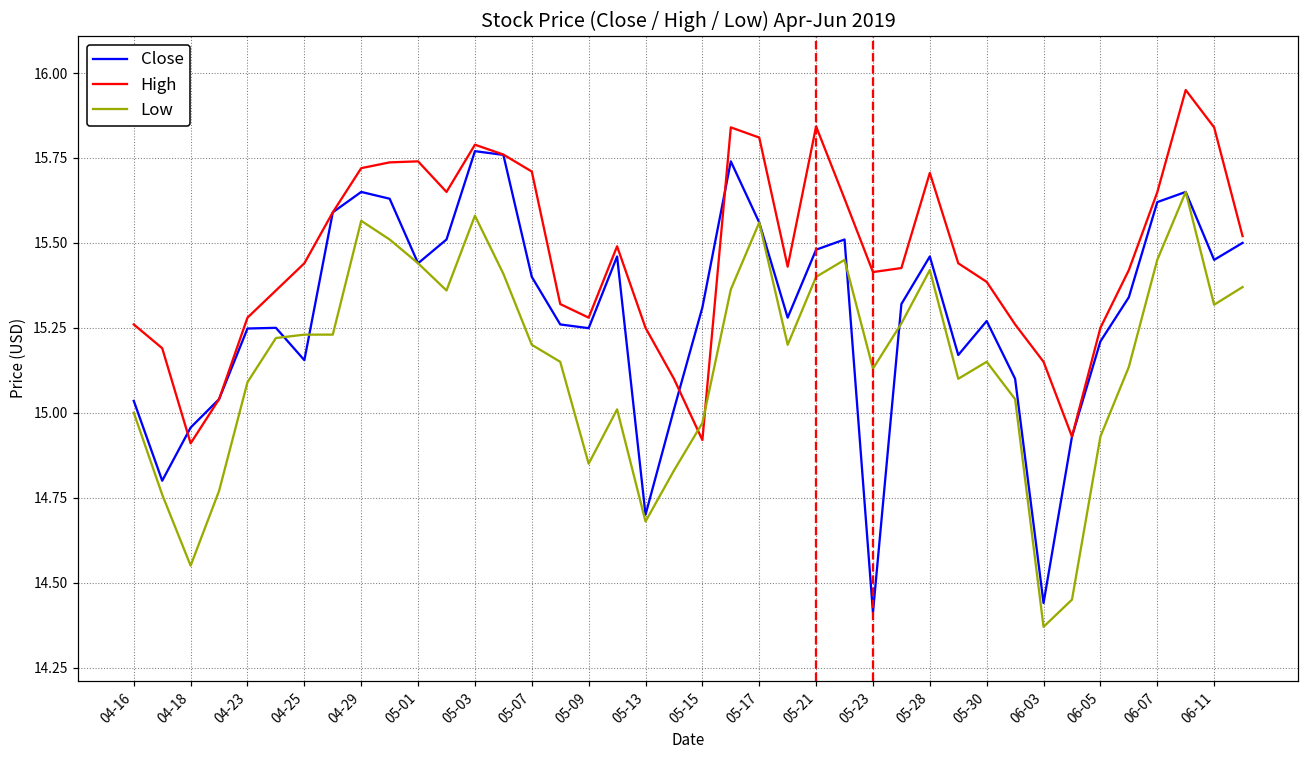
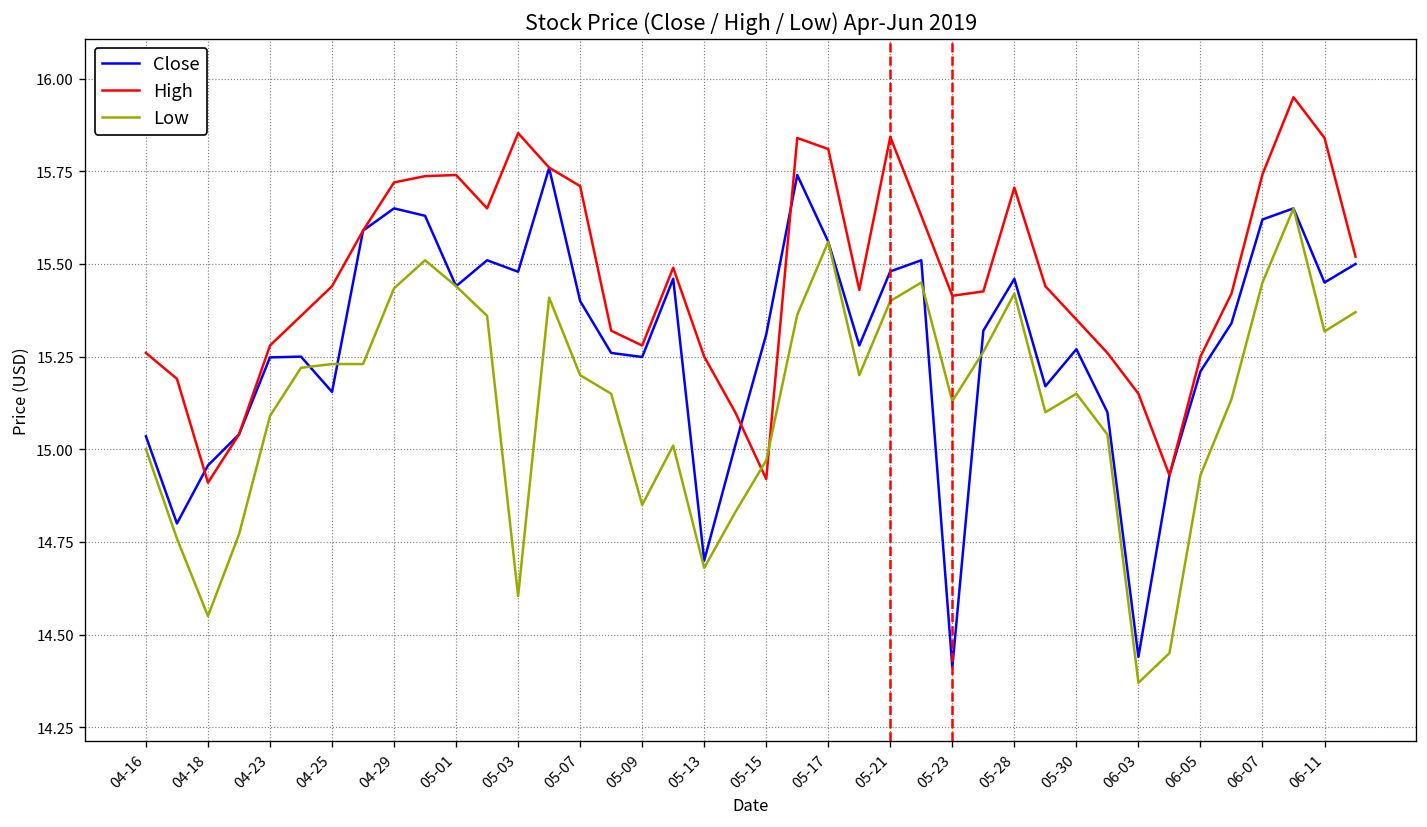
Low, 04-29: 15.56 -> 15.43
Close, 05-03: 15.77 -> 15.48
High, 05-03: 15.79 -> 15.85
Low, 05-03: 15.58 -> 14.60
High, 05-30: 15.39 -> 15.35
High, 06-07: 15.65 -> 15.74
